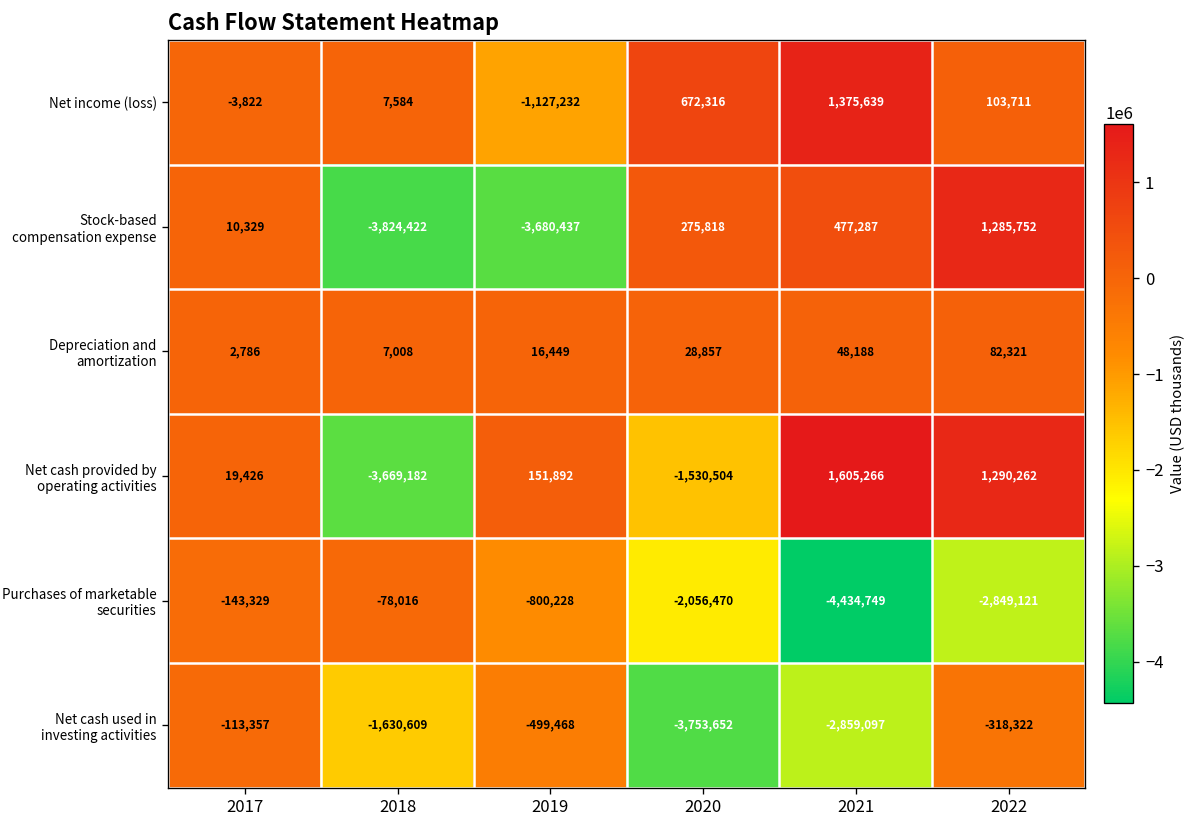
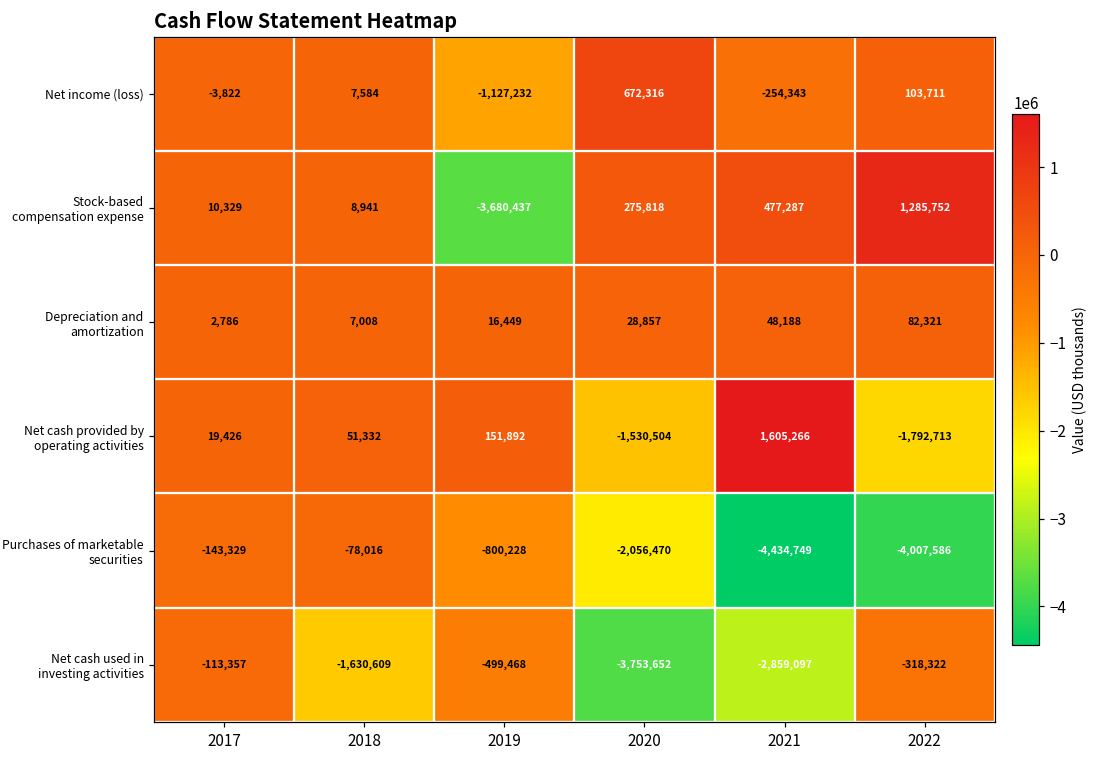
Net income (loss), 2021: 1,375,639 -> -254,343
Stock-based compensation expense, 2018: -3,824,422 -> 8,941
Net cash provided by operating activities, 2018: -3,669,182 -> 51,332
Net cash provided by operating activities, 2022: 1,290,262 -> -1,792,713
Purchases of marketable securities, 2022: -2,849,121 -> -4,007,586
